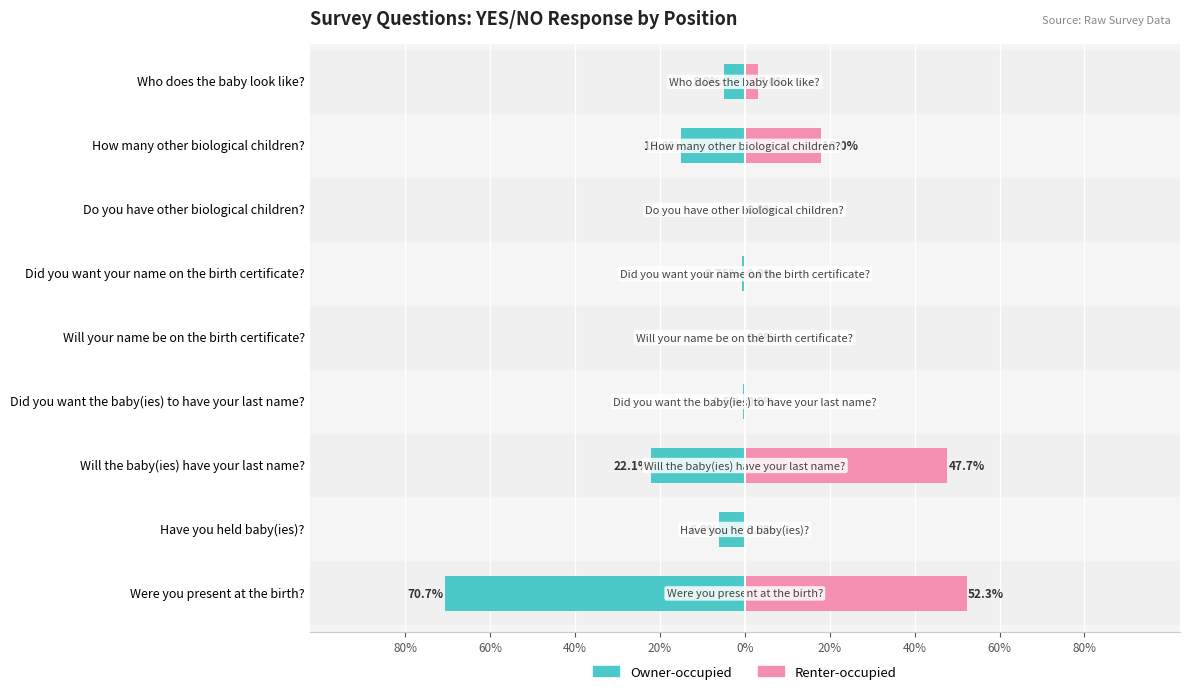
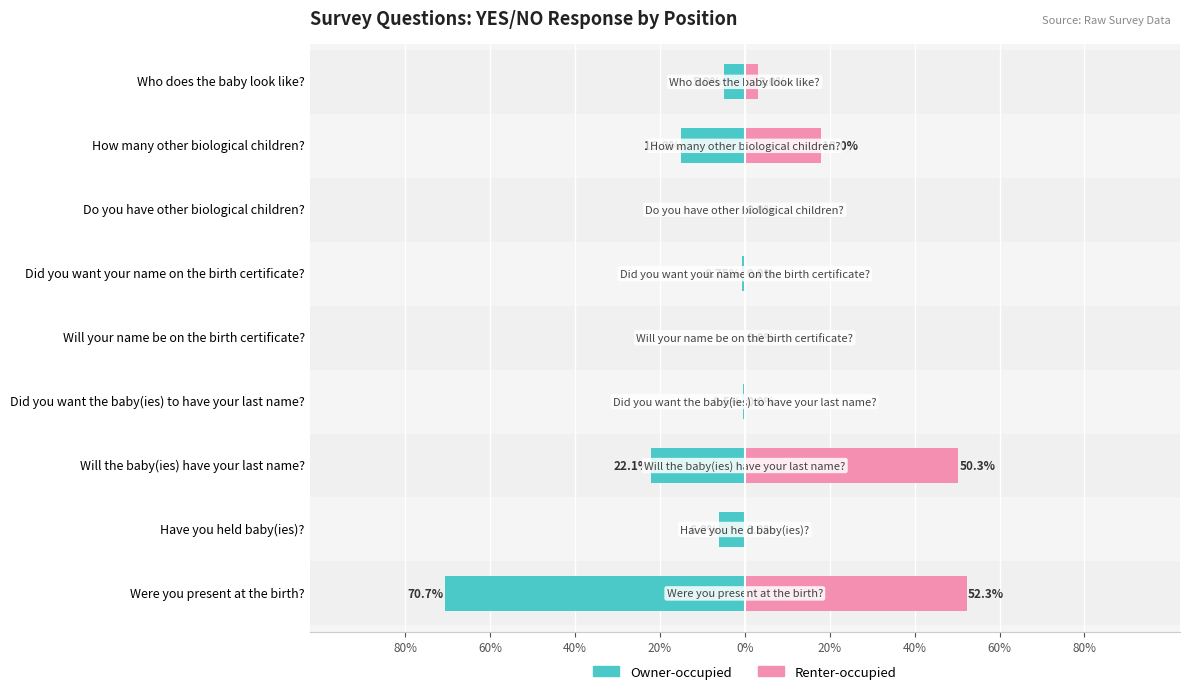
Renter-occupied, Will the baby(ies) have your last name?: 47.7% -> 50.3%
